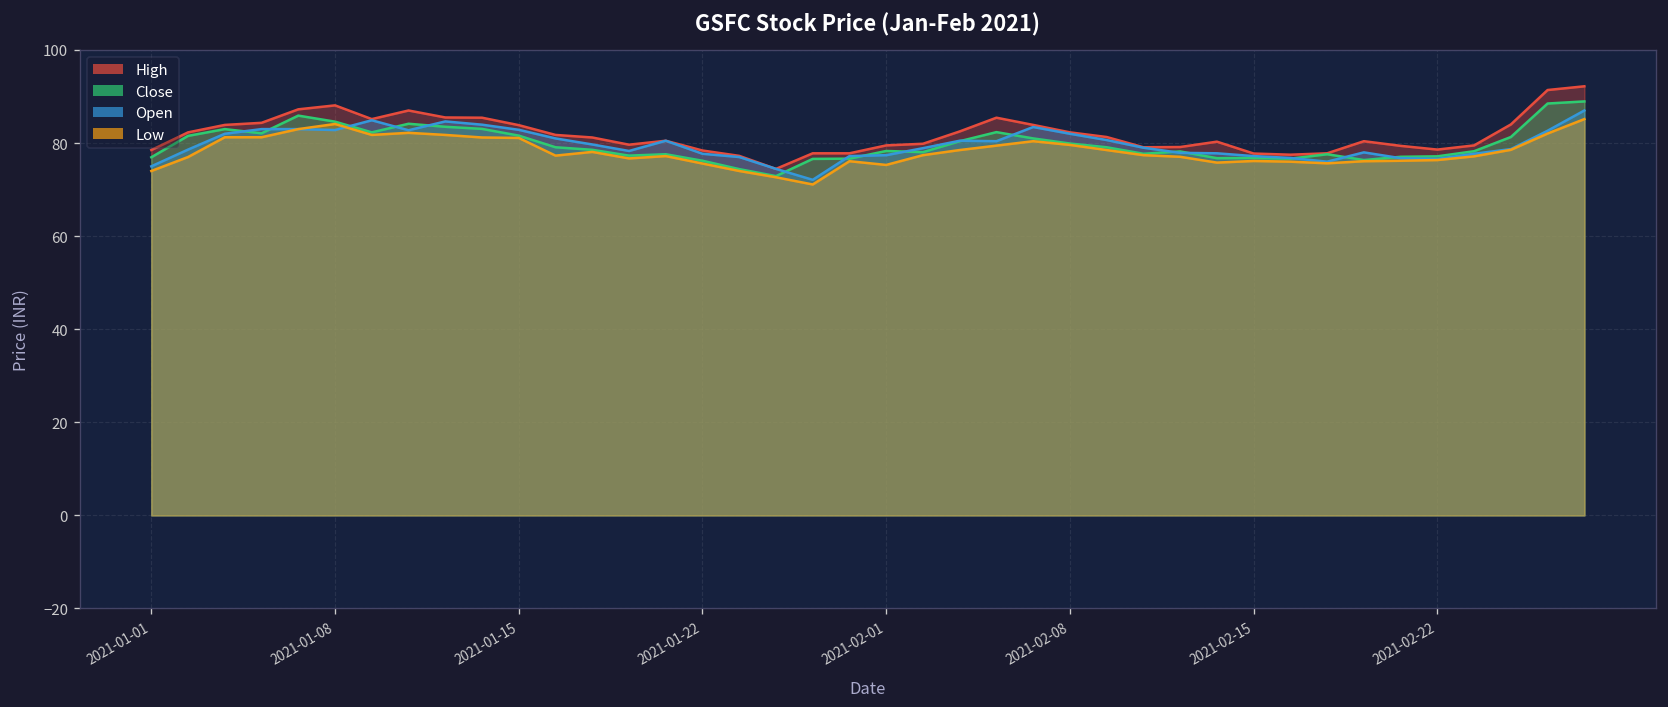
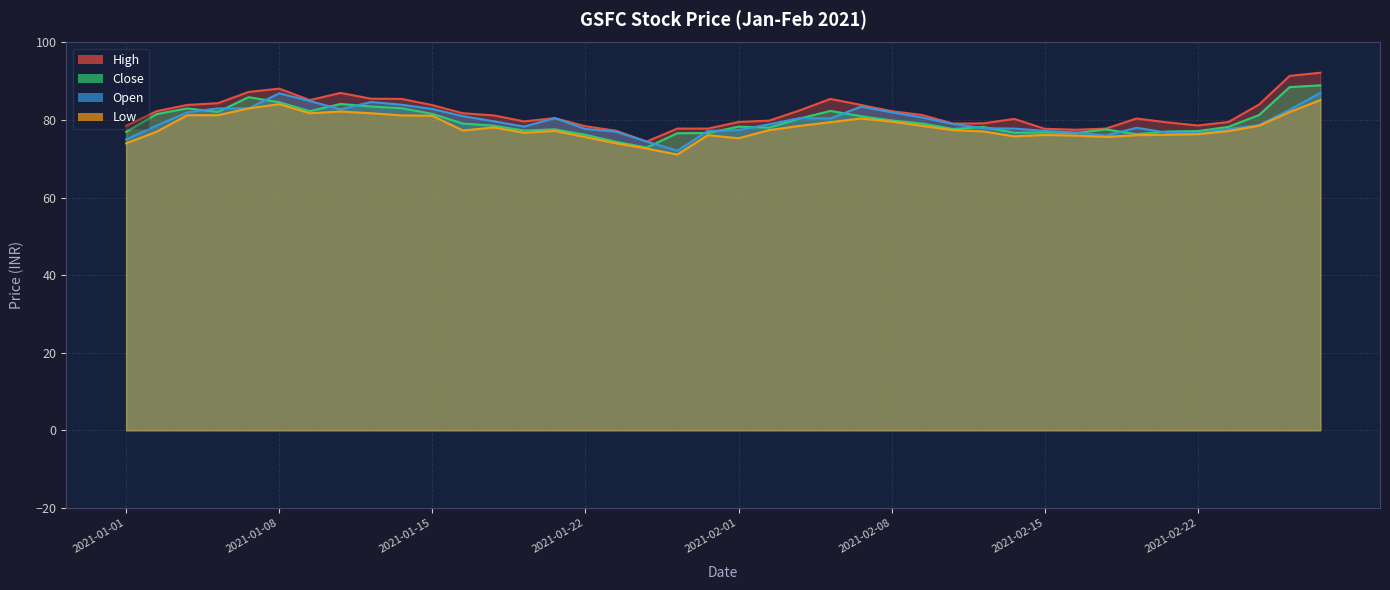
Open, 2021-01-08: 83 -> 87
